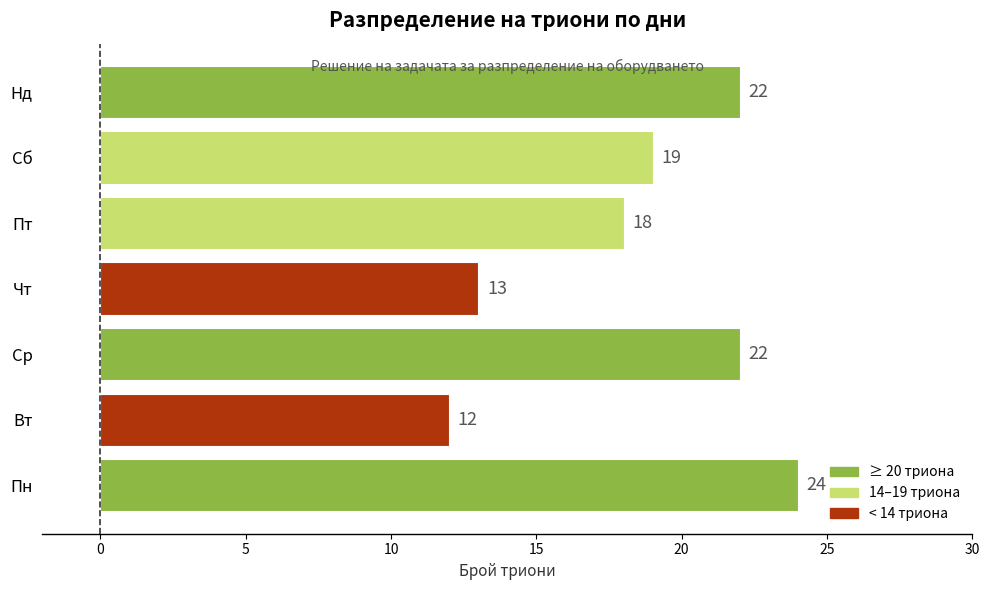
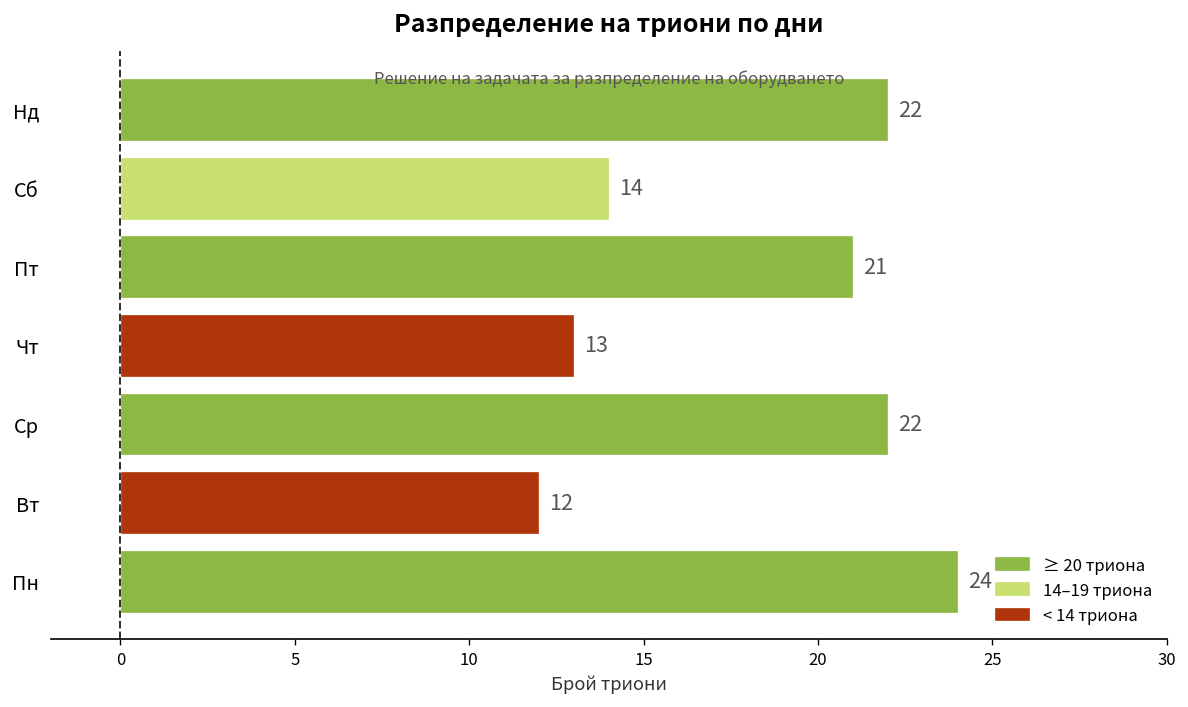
Сб: 19 -> 14
Пт: 18 -> 21
